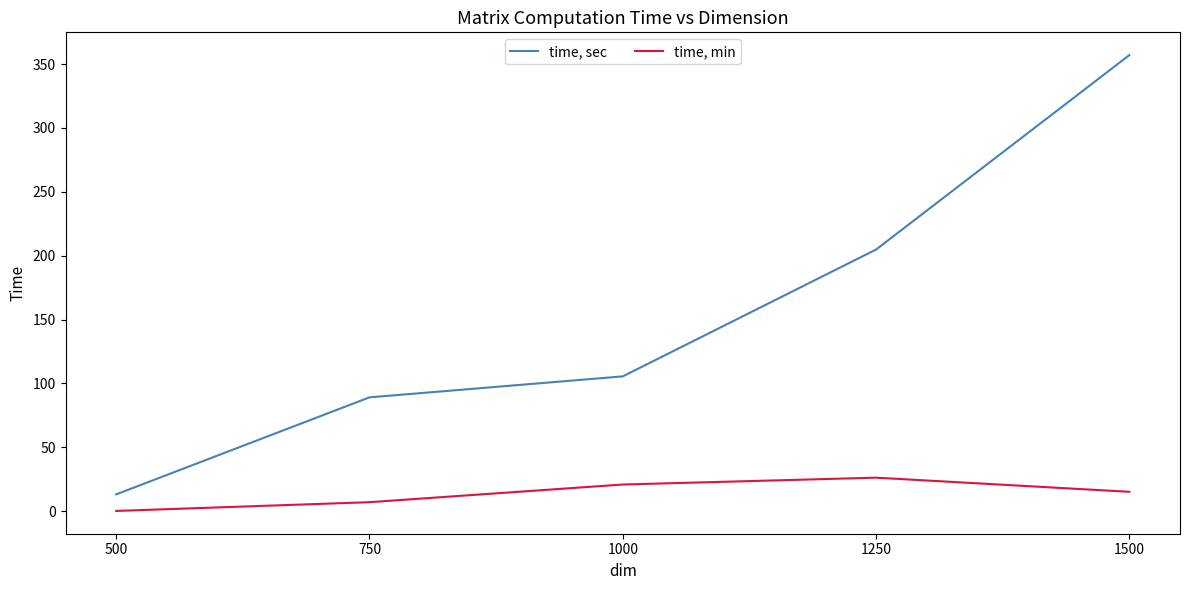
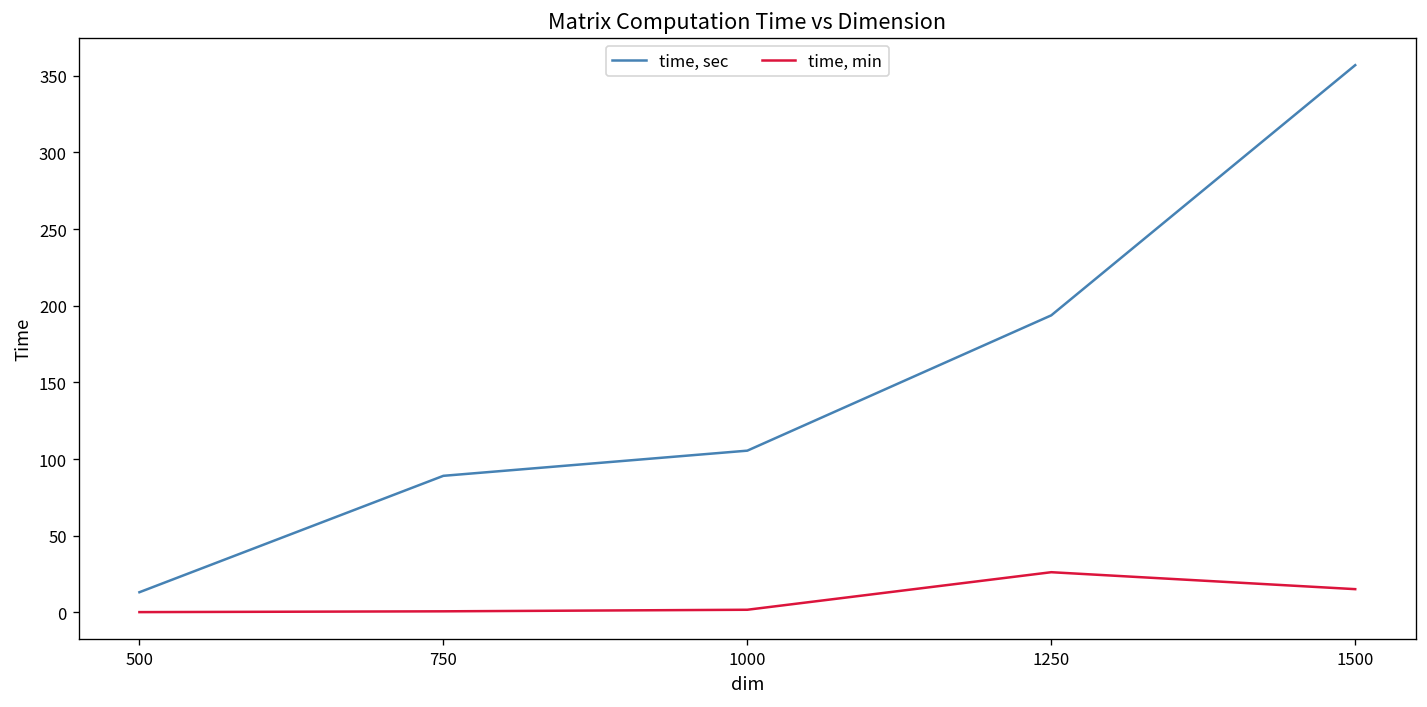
time, min, 750: 7 -> 1
time, min, 1000: 21 -> 2
time, sec, 1250: 205 -> 194
